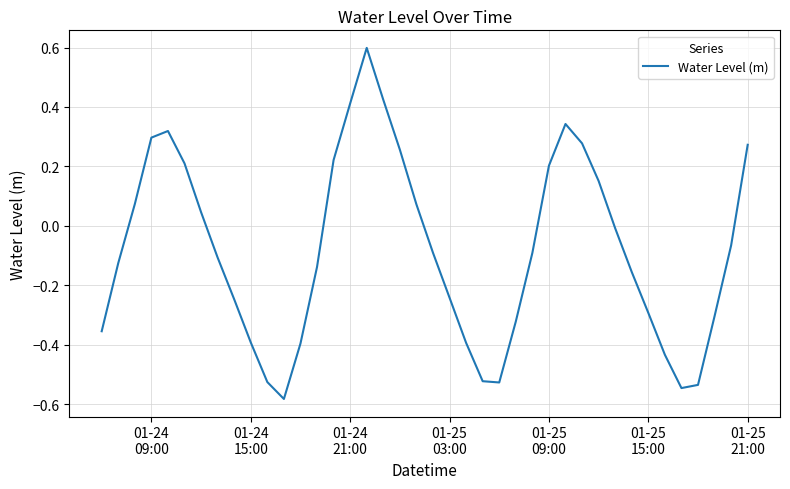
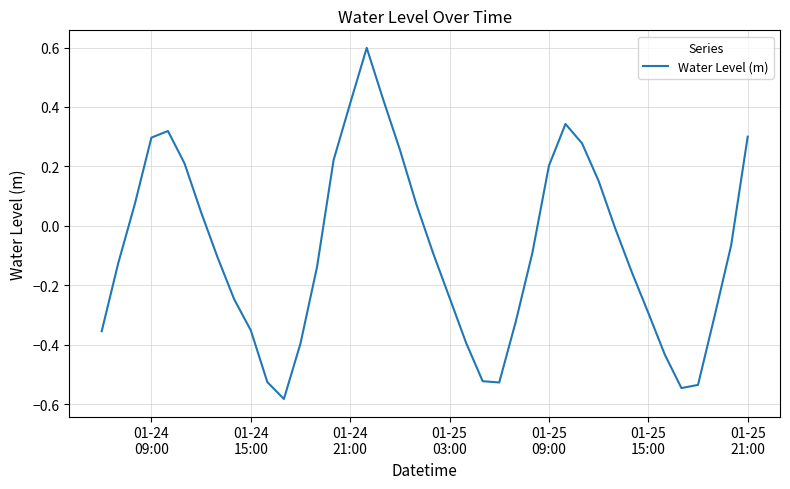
01-24 15:00: -0.39 -> -0.35
01-25 21:00: 0.27 -> 0.30
